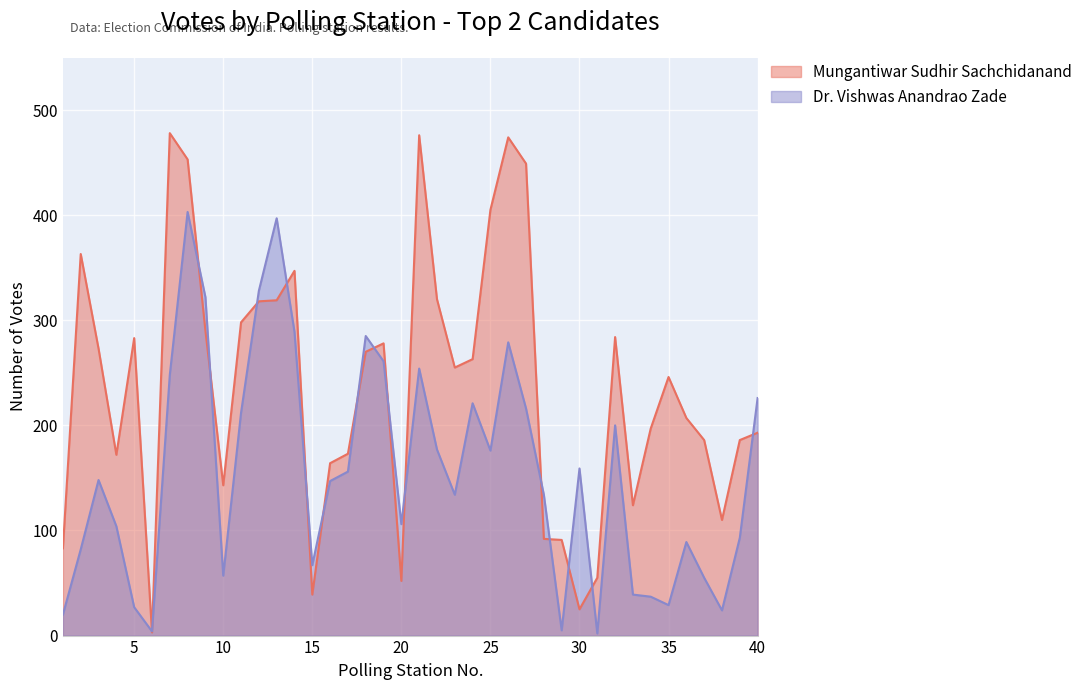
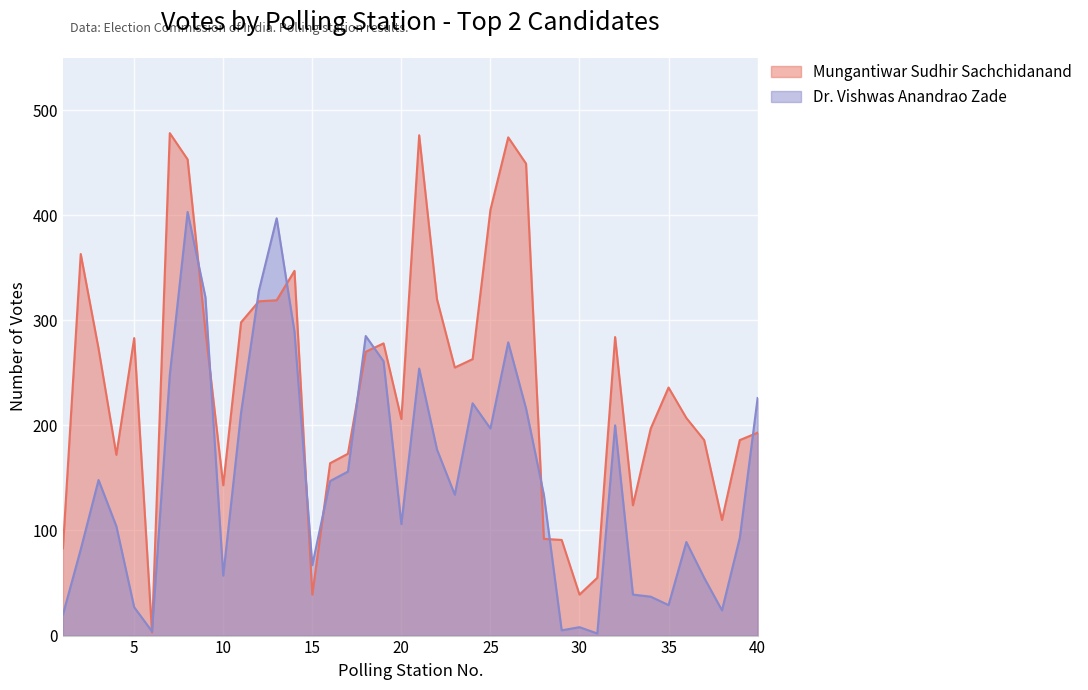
Mungantiwar Sudhir Sachchidanand, 20: 52 -> 206
Dr. Vishwas Anandrao Zade, 25: 176 -> 197
Mungantiwar Sudhir Sachchidanand, 30: 25 -> 39
Dr. Vishwas Anandrao Zade, 30: 159 -> 8
Mungantiwar Sudhir Sachchidanand, 35: 246 -> 236
